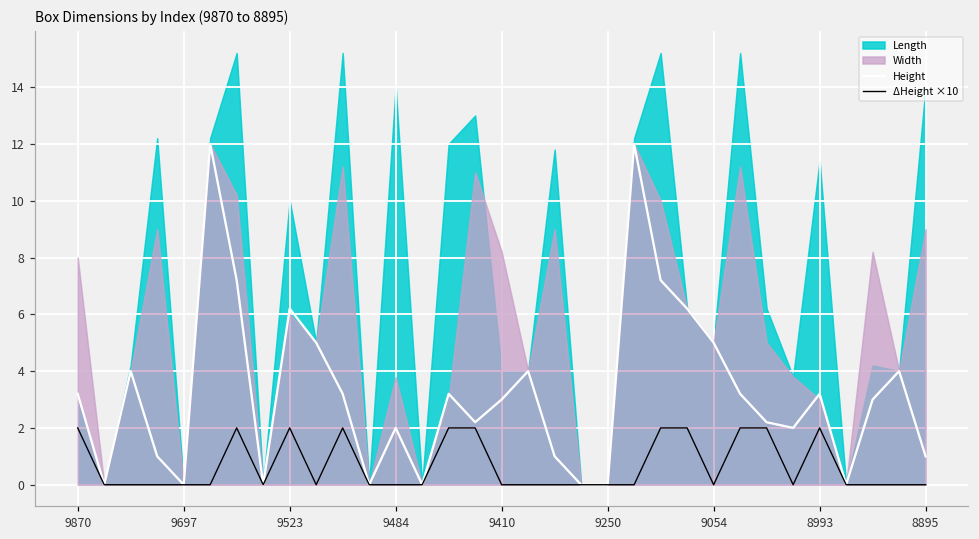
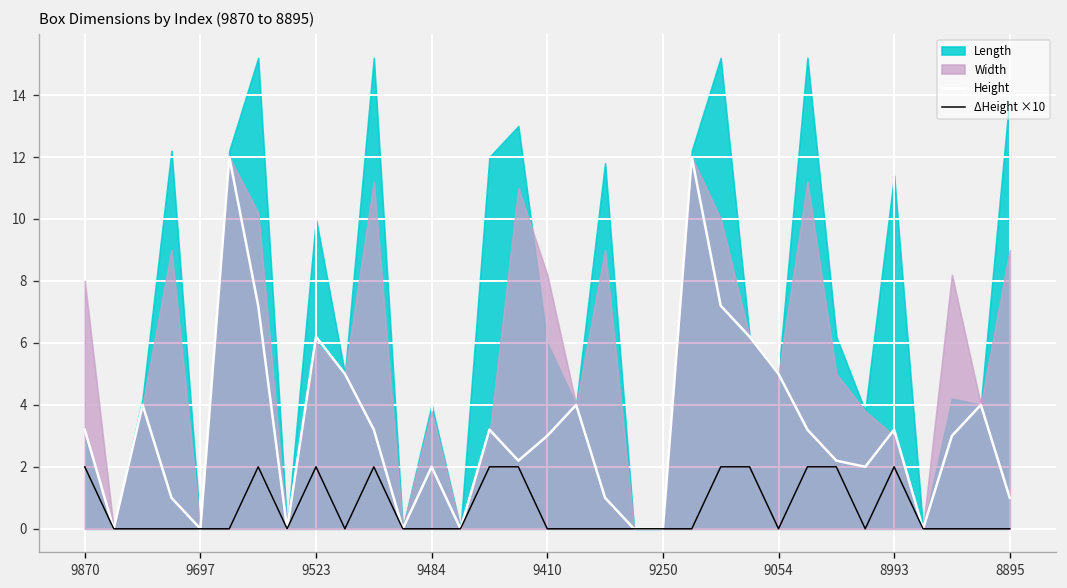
Length, 9484: 14 -> 4
Length, 9410: 4 -> 6
